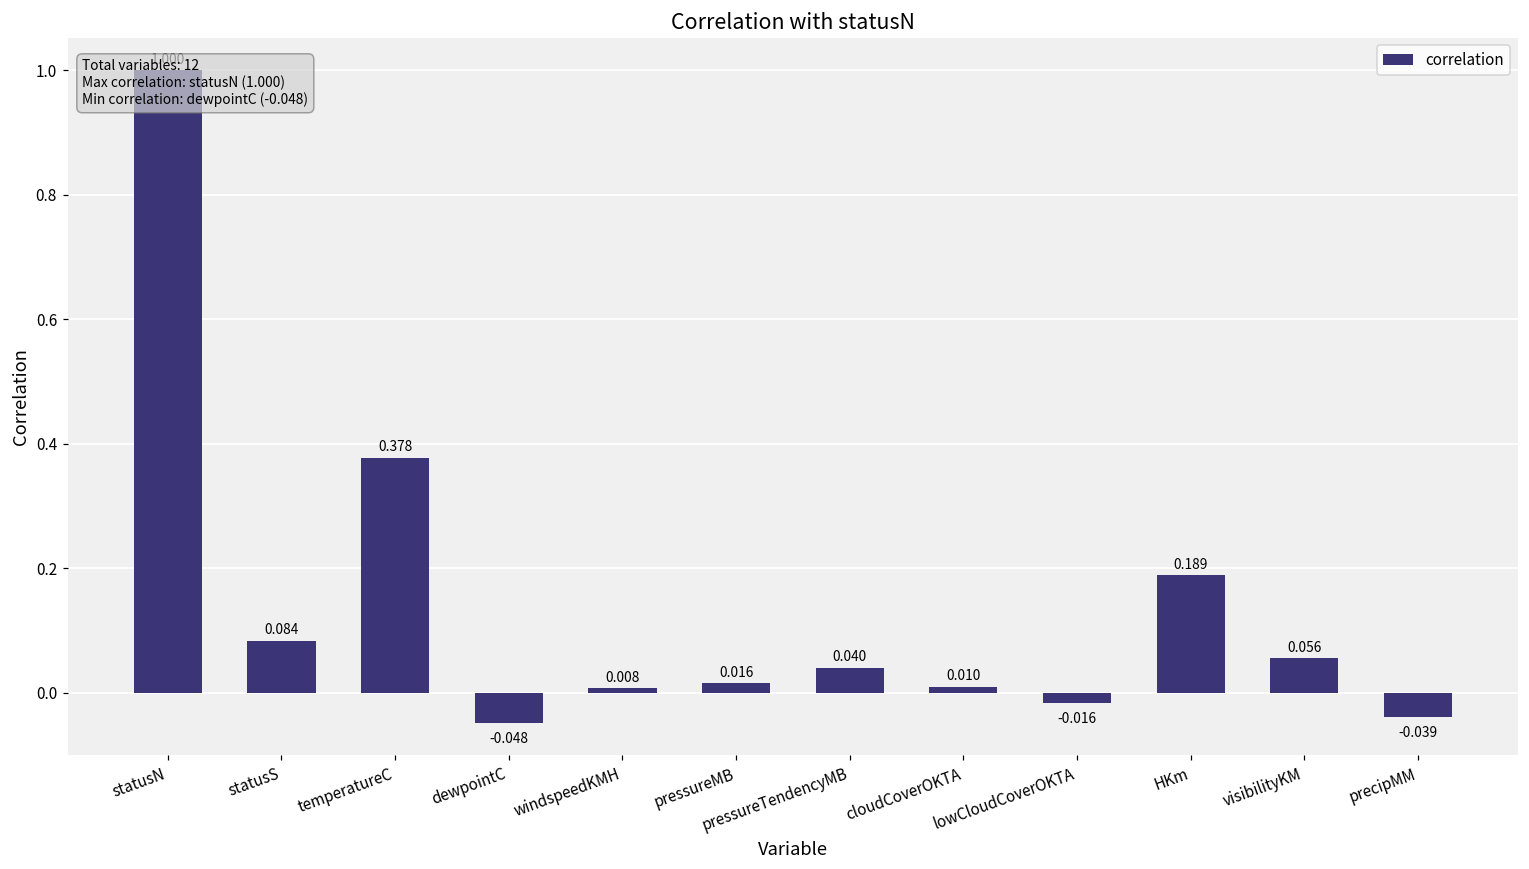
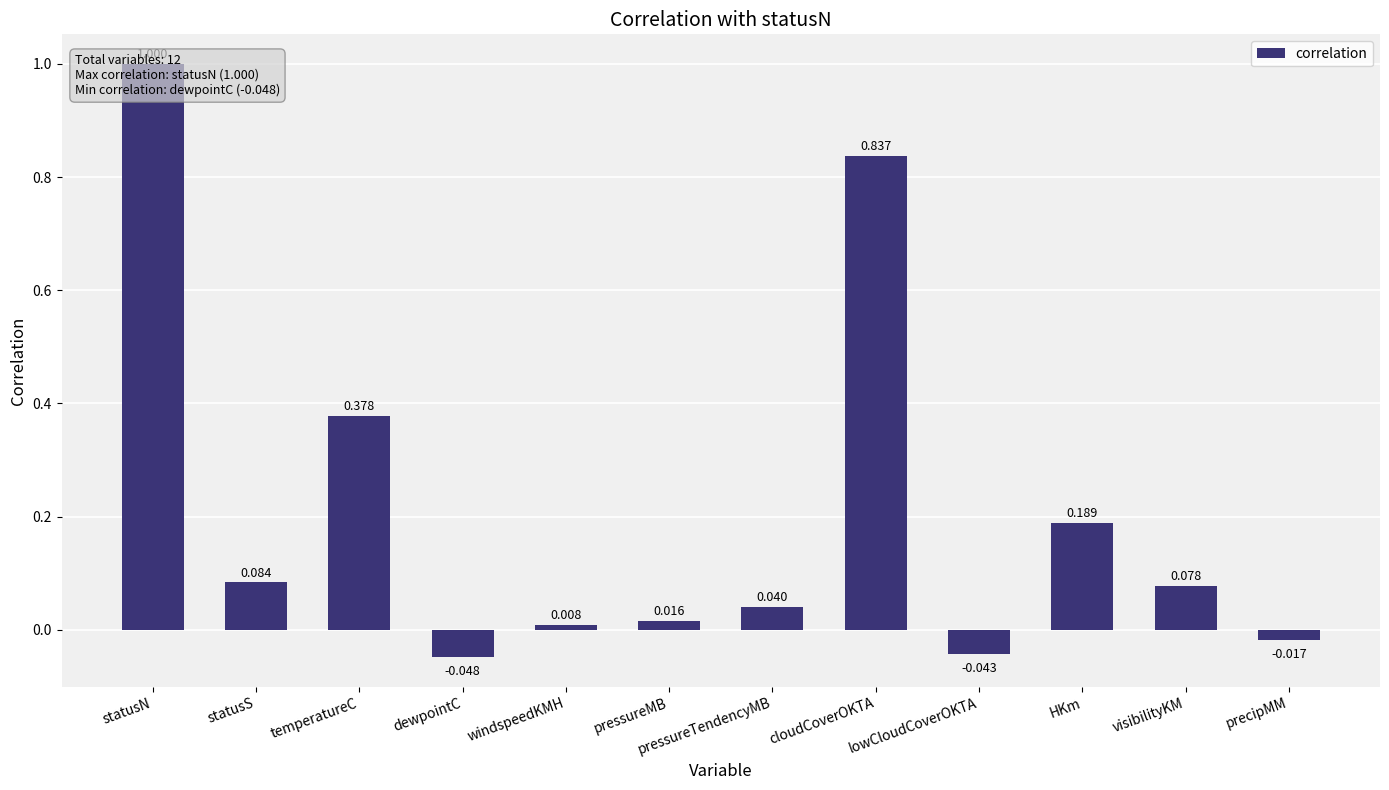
cloudCoverOKTA: 0.010 -> 0.837
lowCloudCoverOKTA: -0.016 -> -0.043
visibilityKM: 0.056 -> 0.078
precipMM: -0.039 -> -0.017
